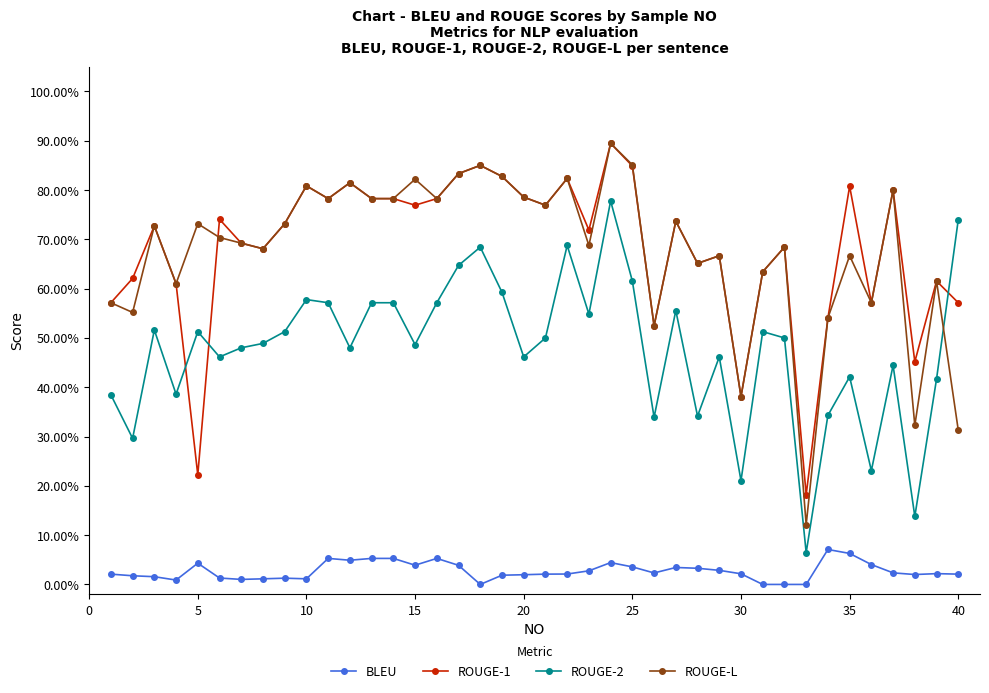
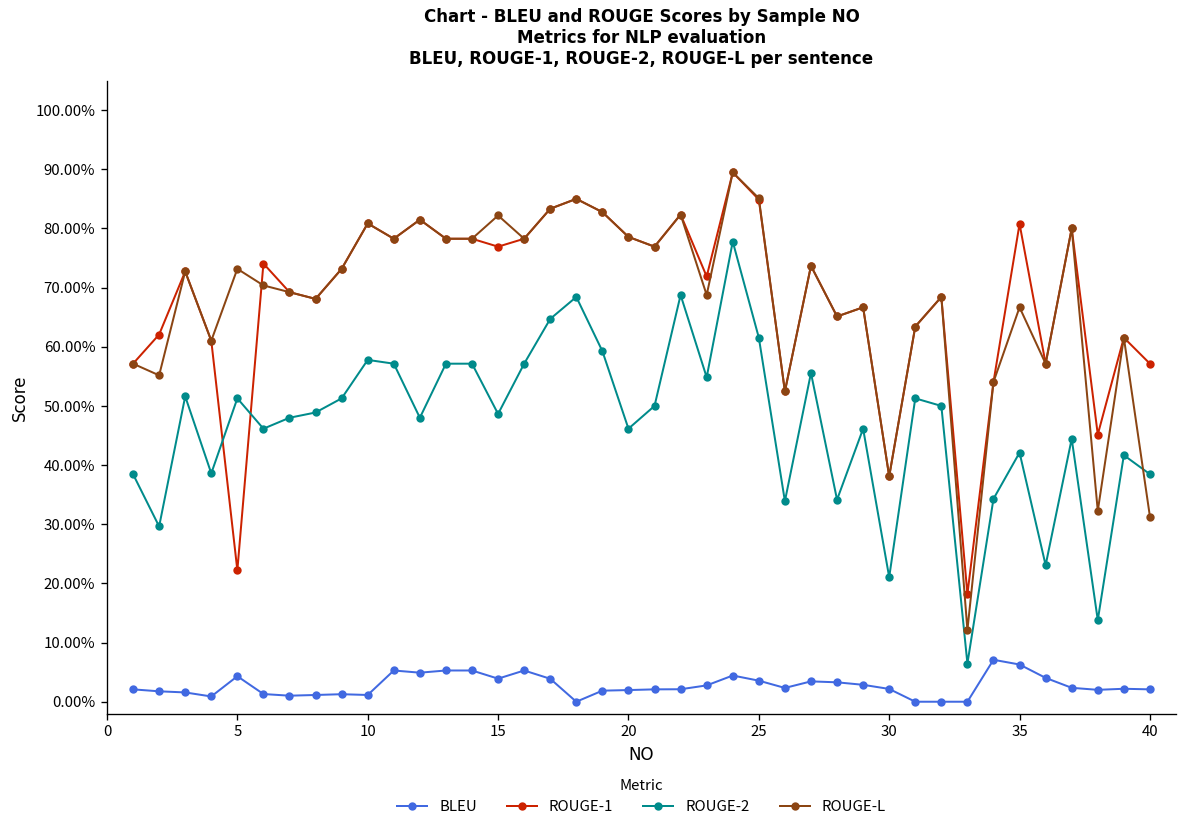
ROUGE-2, 40: 74% -> 38%
